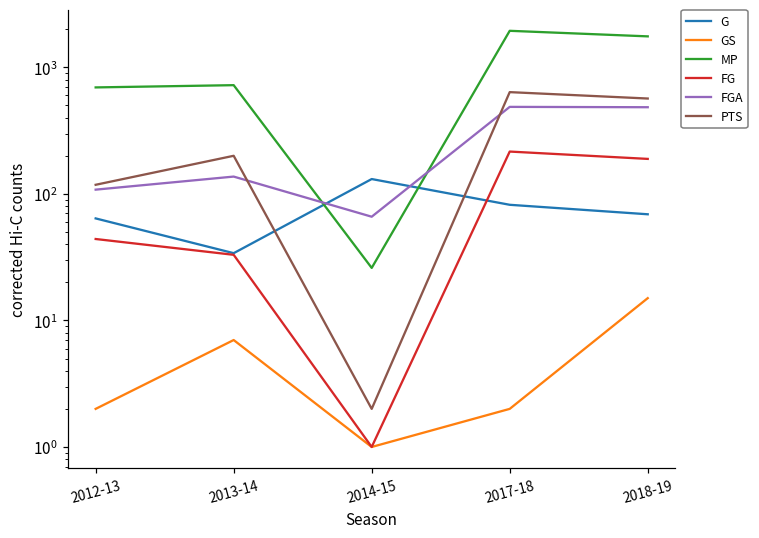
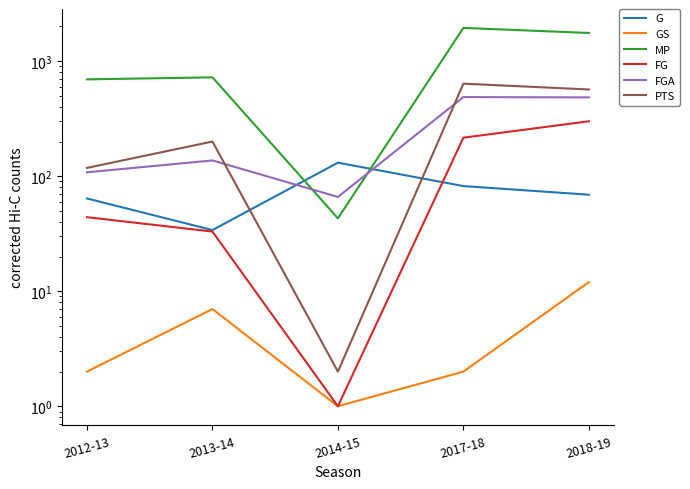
MP, 2014-15: 26 -> 43
GS, 2018-19: 15 -> 12
FG, 2018-19: 190 -> 300
